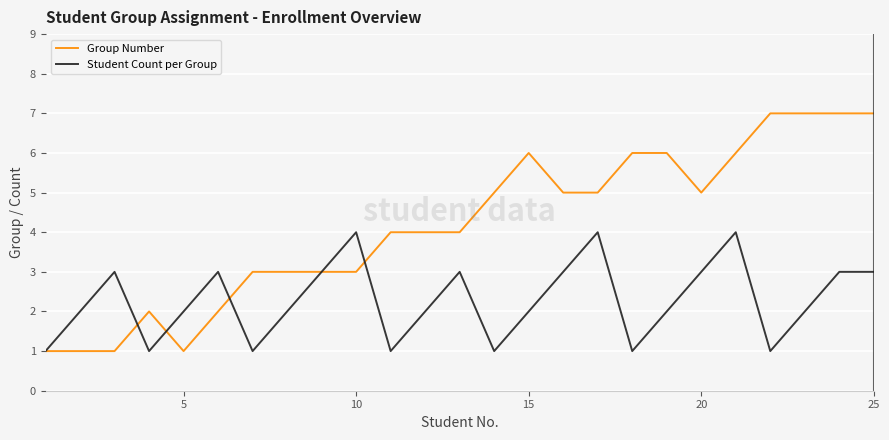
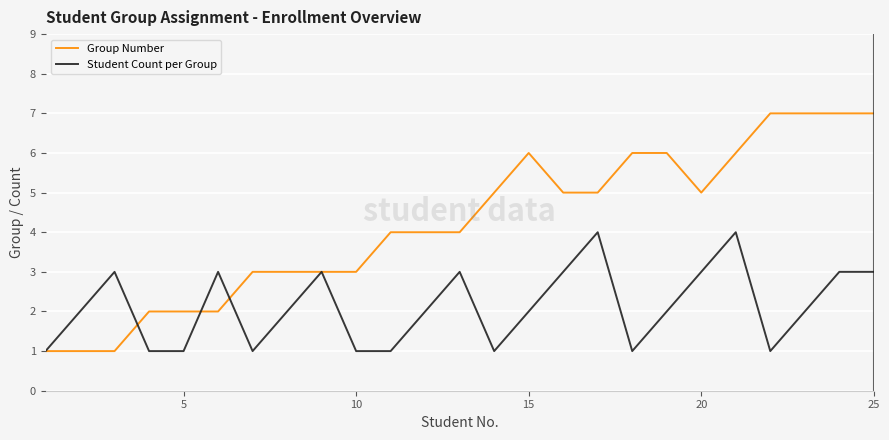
Group Number, 5: 1 -> 2
Student Count per Group, 5: 2 -> 1
Student Count per Group, 10: 4 -> 1
